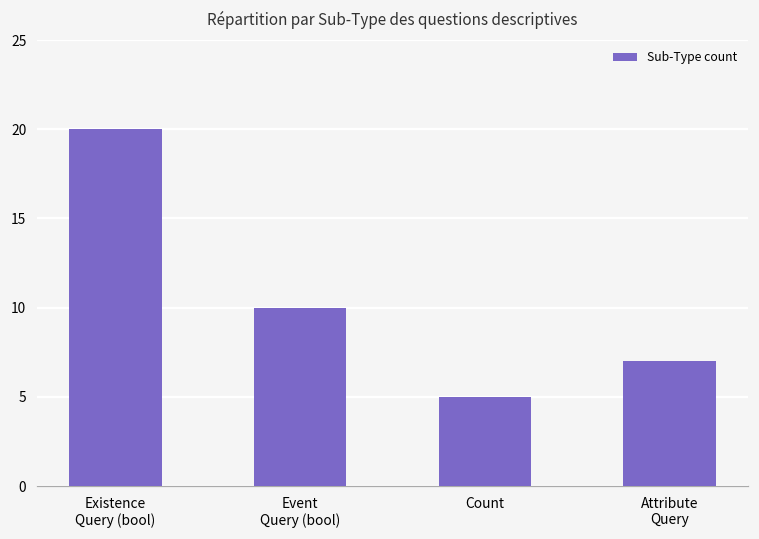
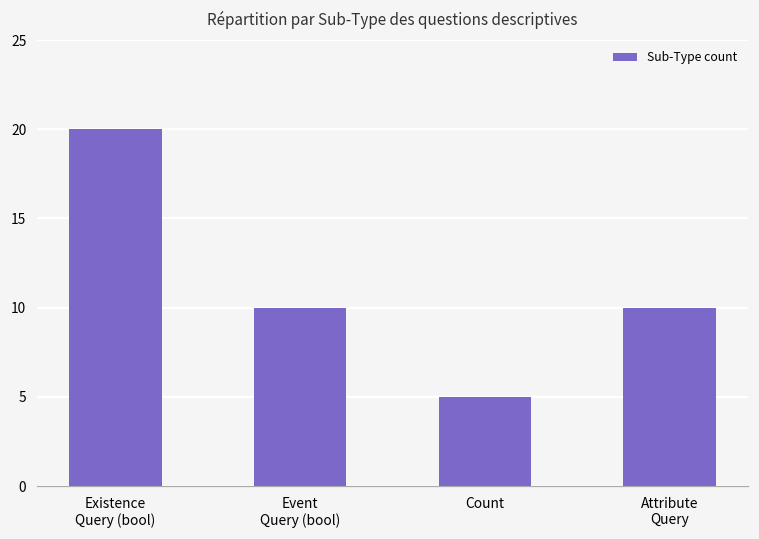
Attribute Query: 7 -> 10
